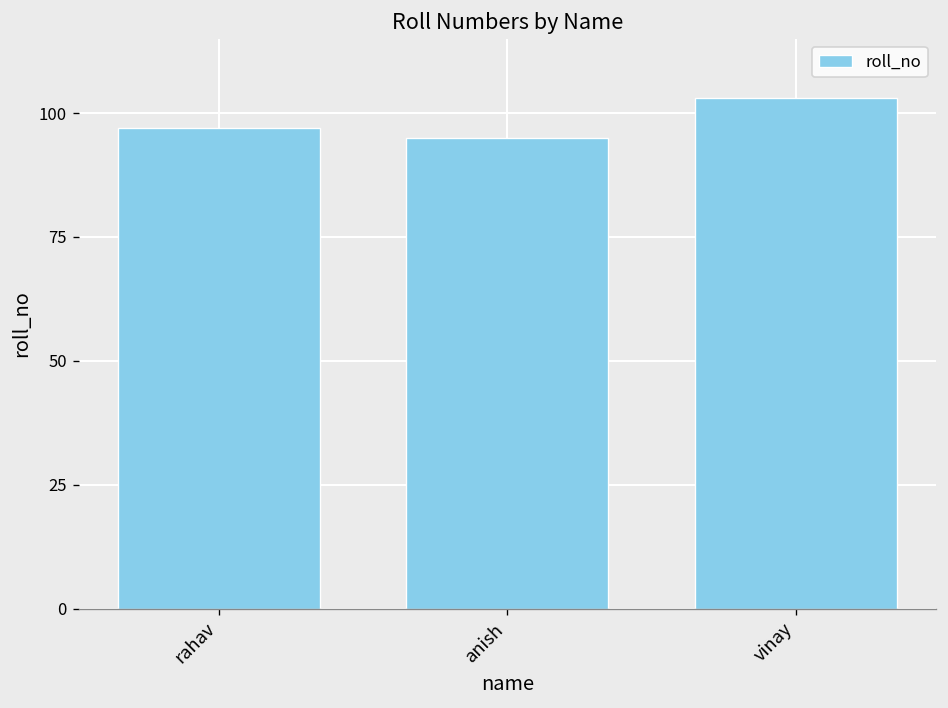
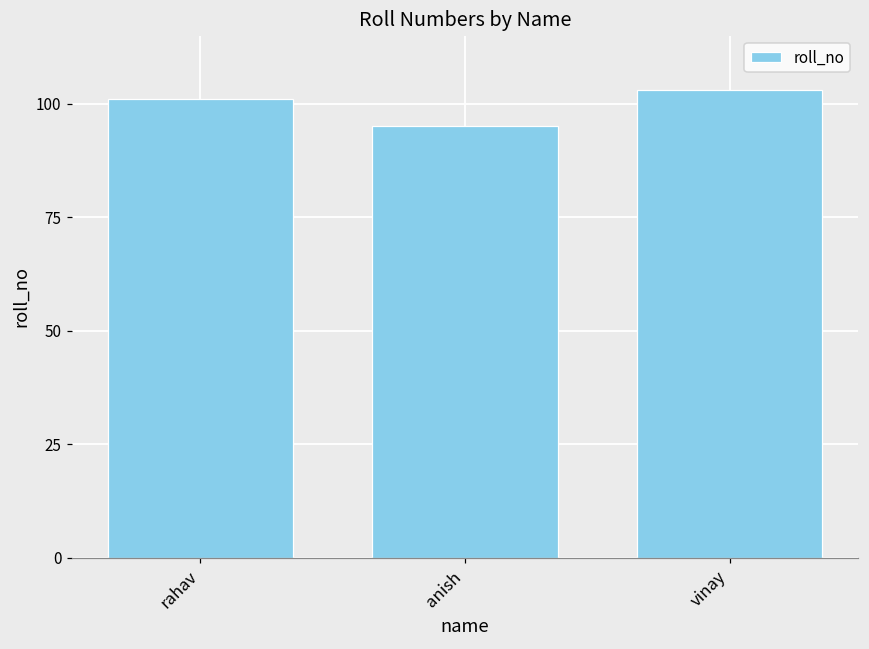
rahav: 97 -> 101
